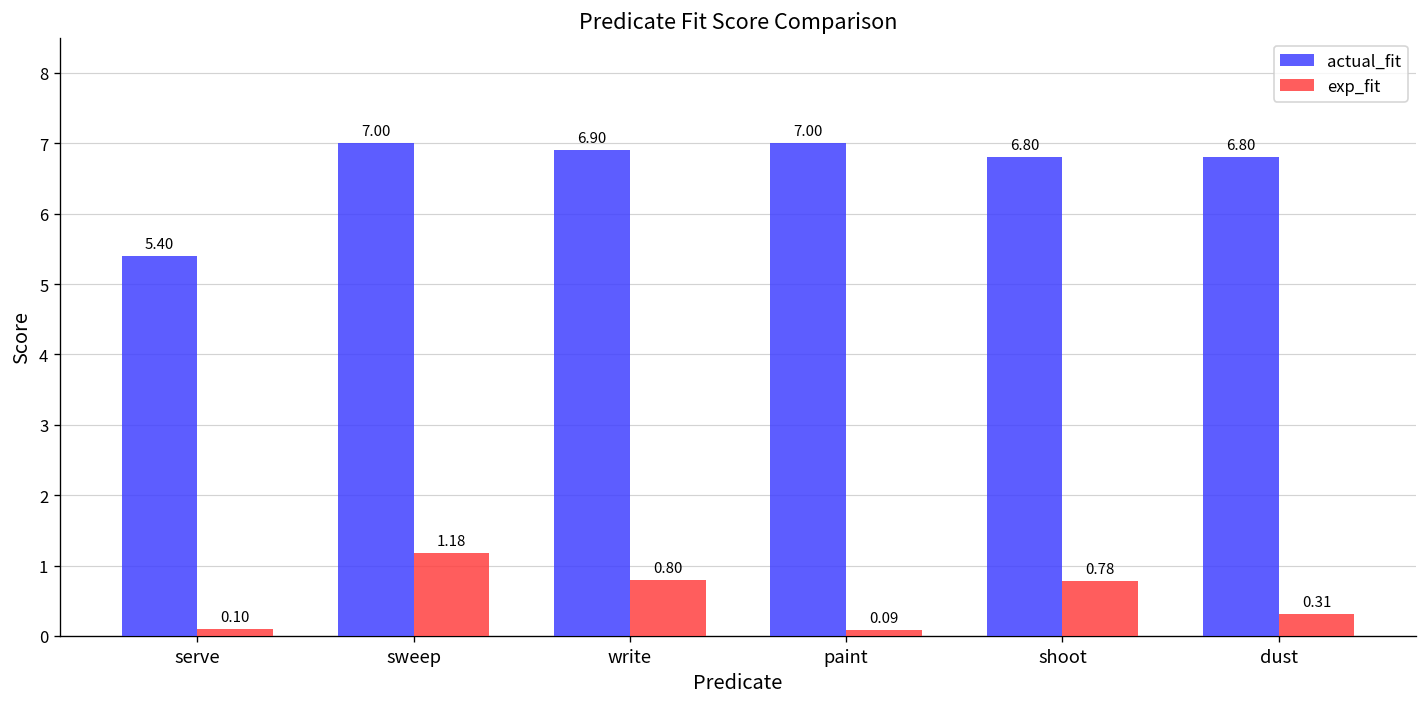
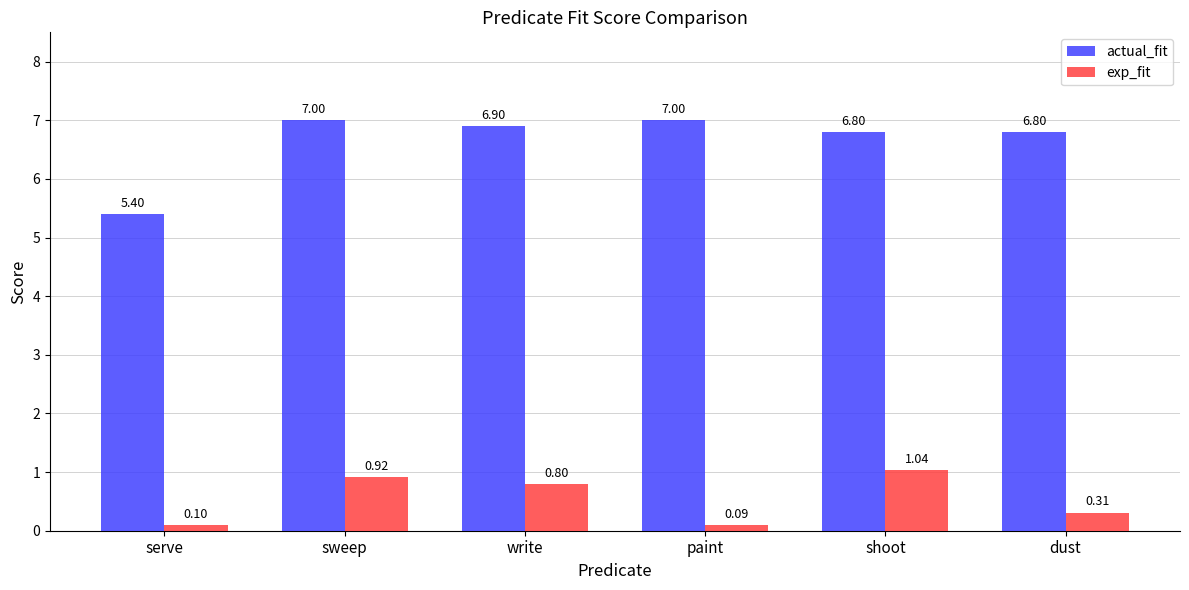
exp_fit, sweep: 1.18 -> 0.92
exp_fit, shoot: 0.78 -> 1.04
